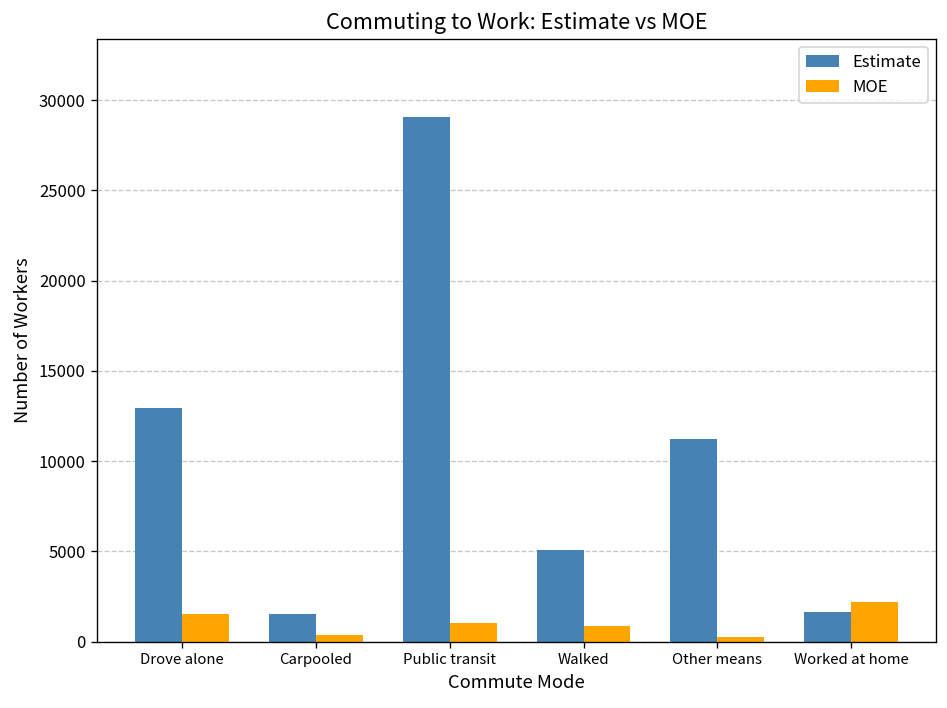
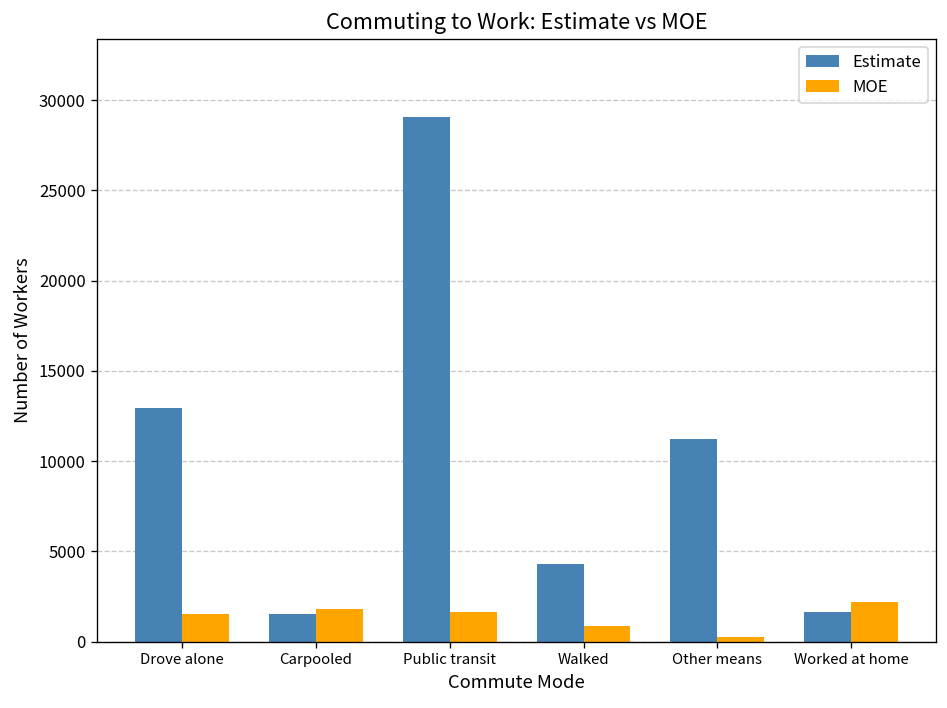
MOE, Carpooled: 400 -> 1800
MOE, Public transit: 1100 -> 1700
Estimate, Walked: 5100 -> 4300
